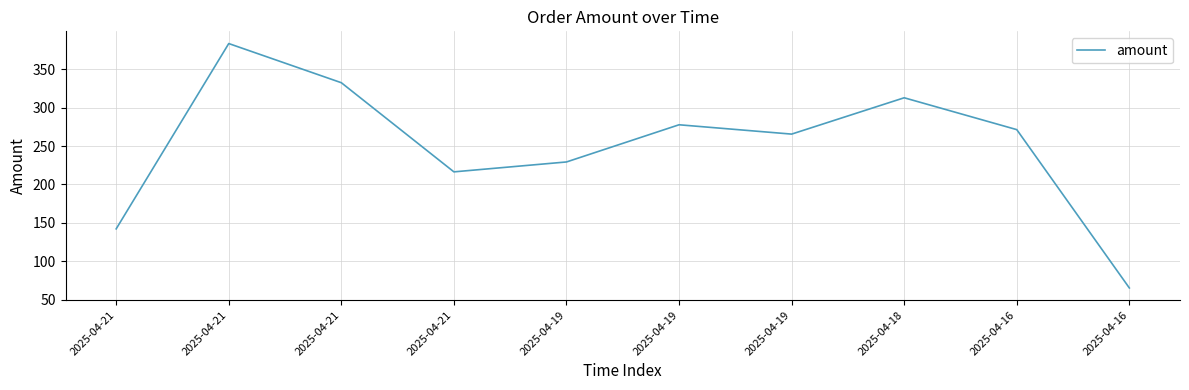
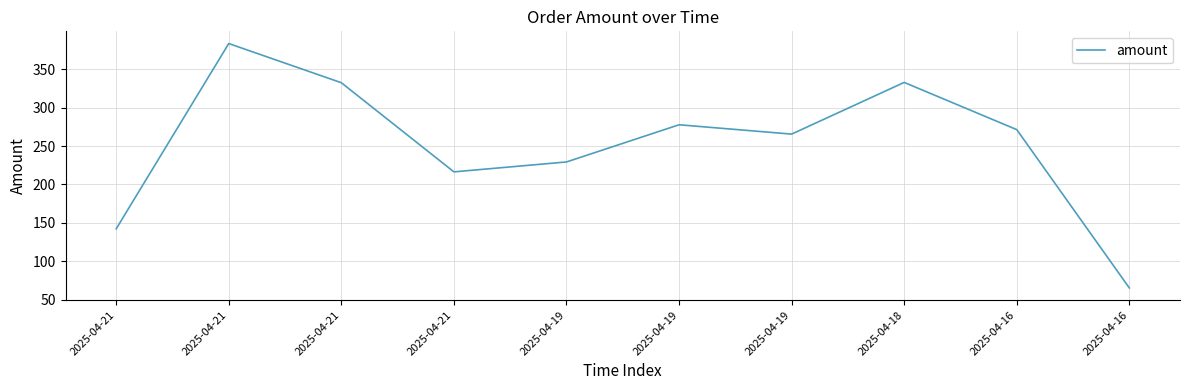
2025-04-18: 310 -> 330
